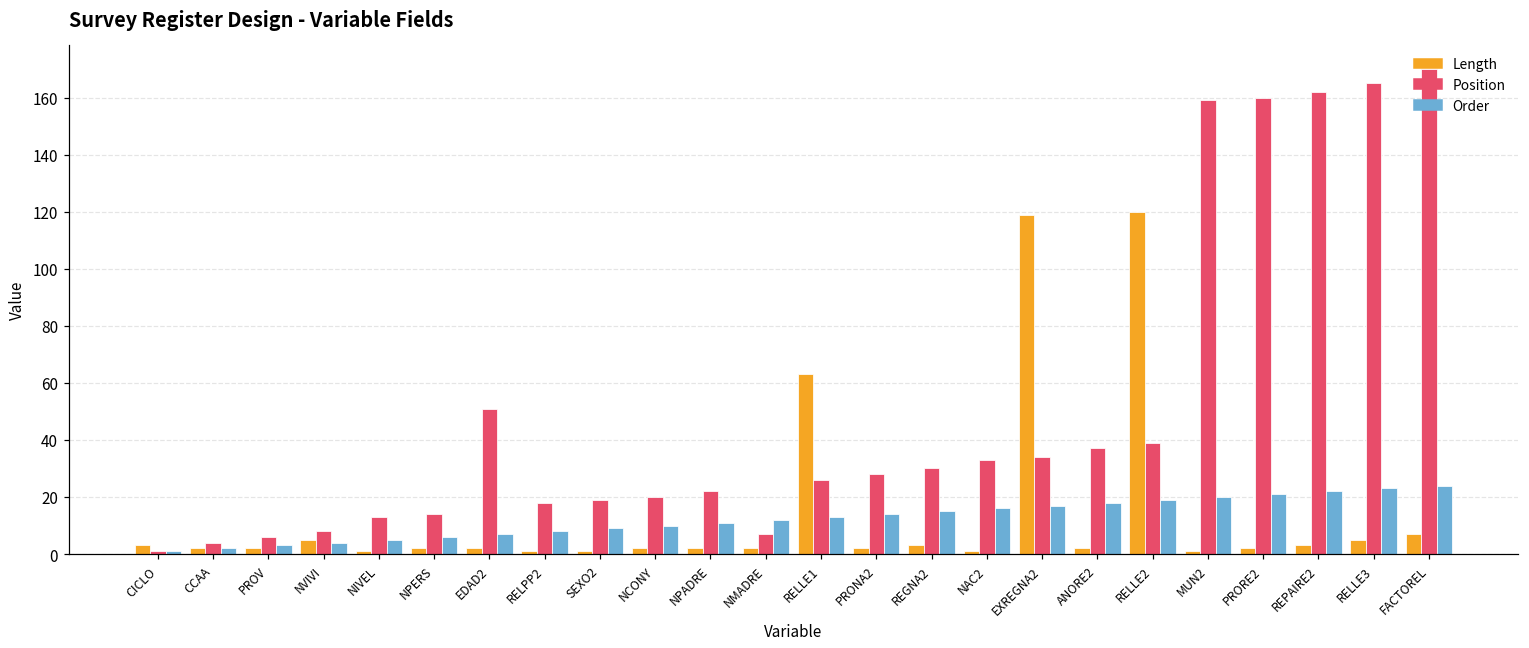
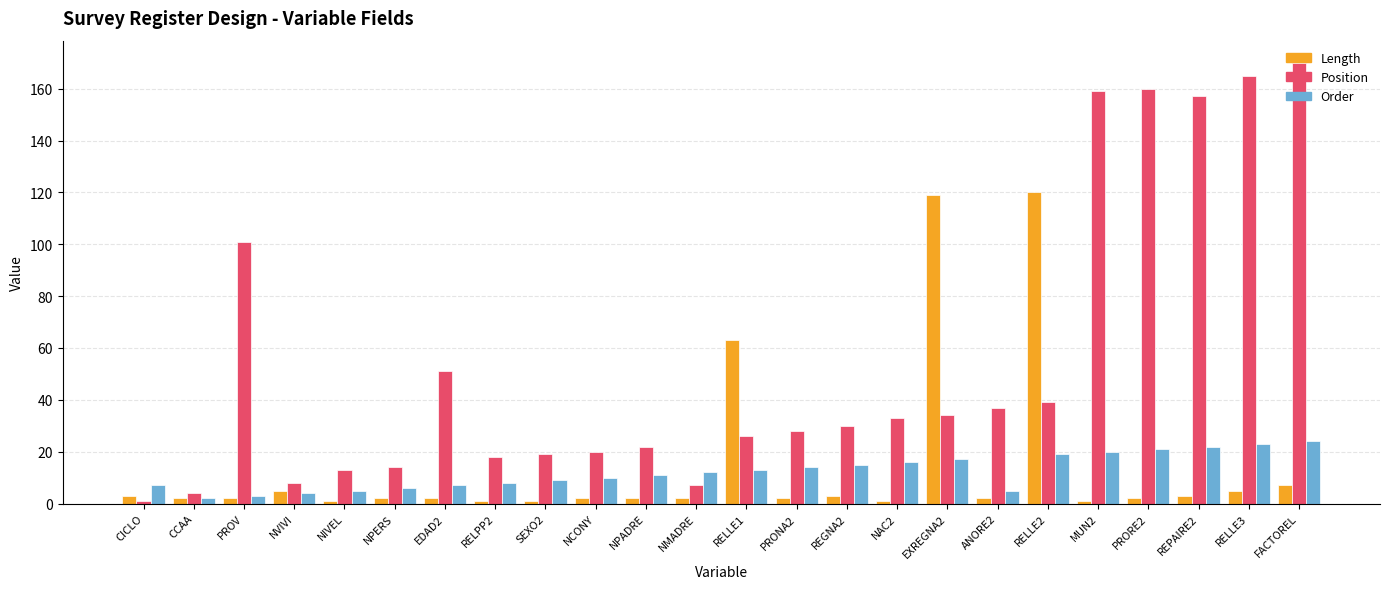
Order, CICLO: 1 -> 7
Position, PROV: 6 -> 101
Order, ANORE2: 18 -> 5
Position, REPAIRE2: 162 -> 157
